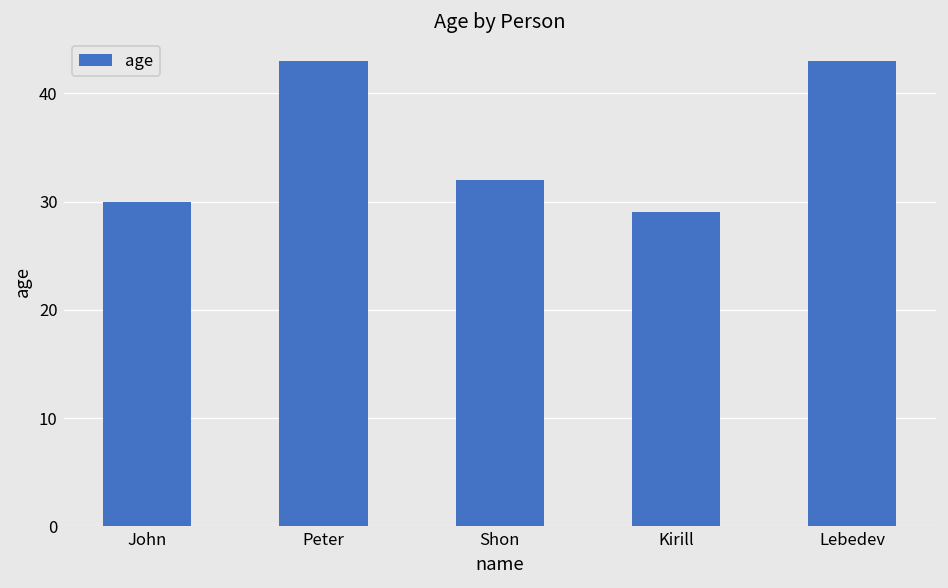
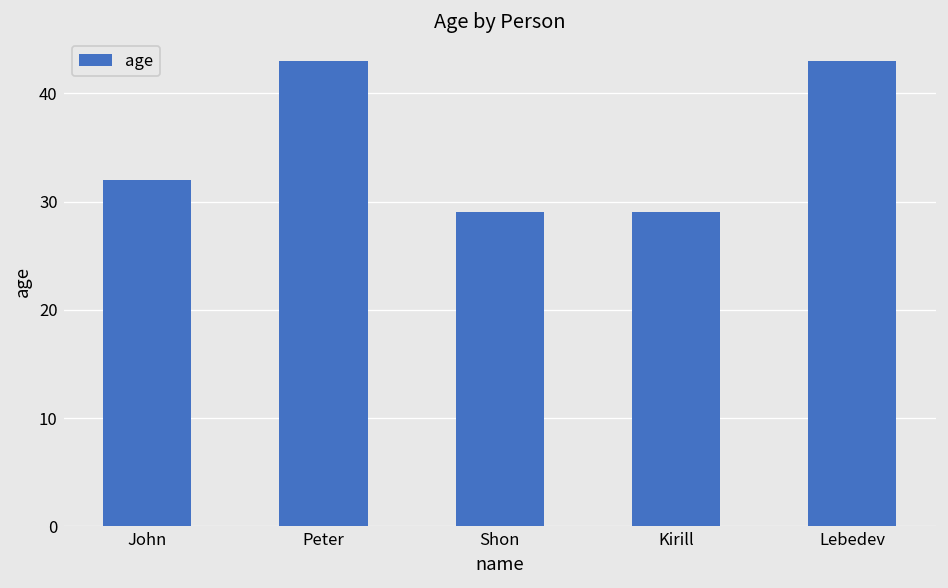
John: 30 -> 32
Shon: 32 -> 29
